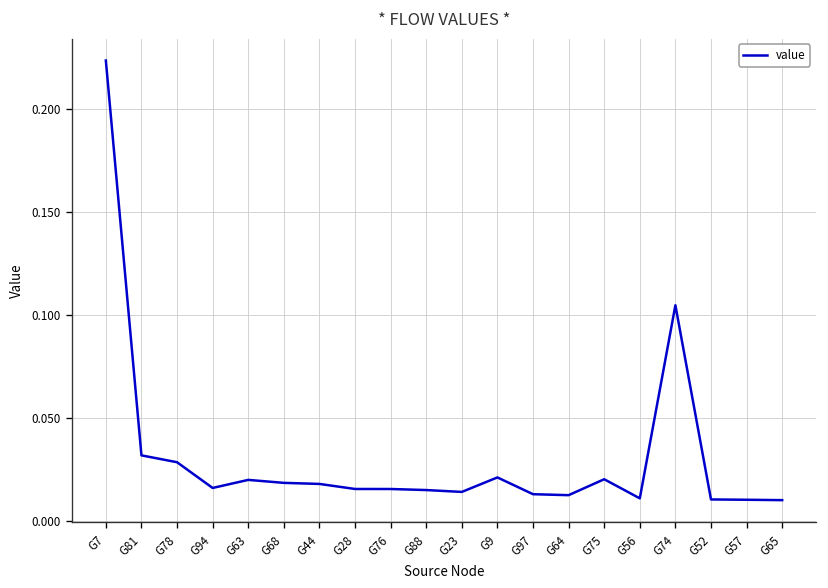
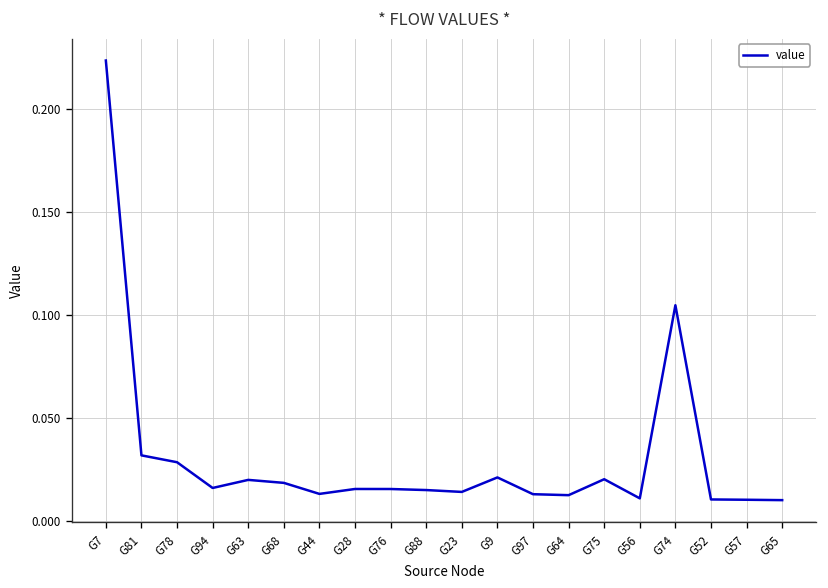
G44: 0.018 -> 0.013
